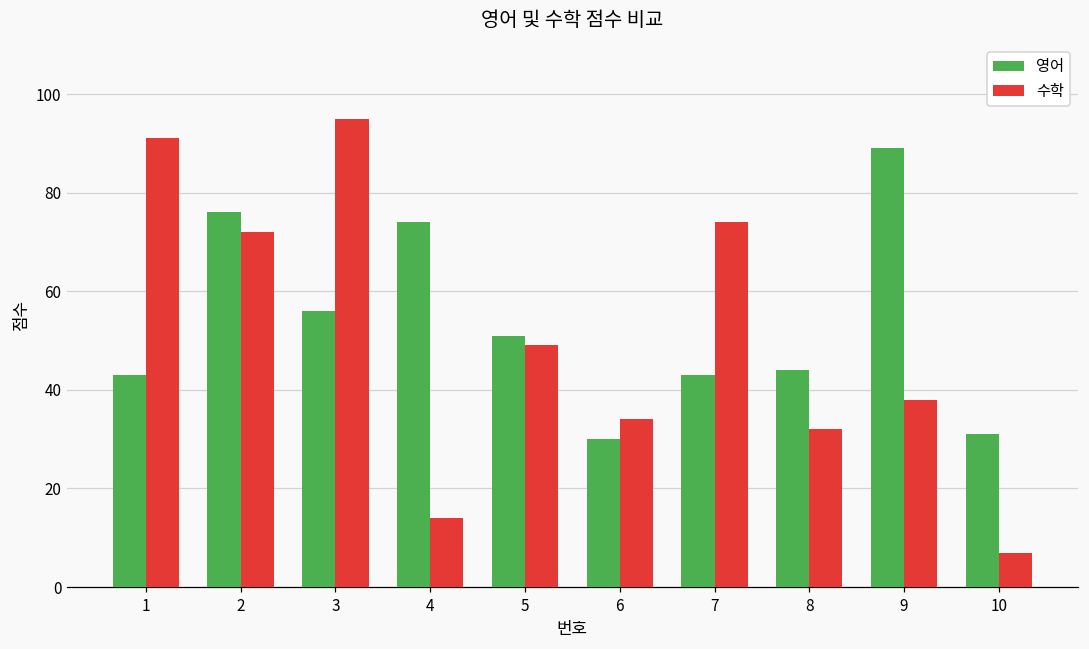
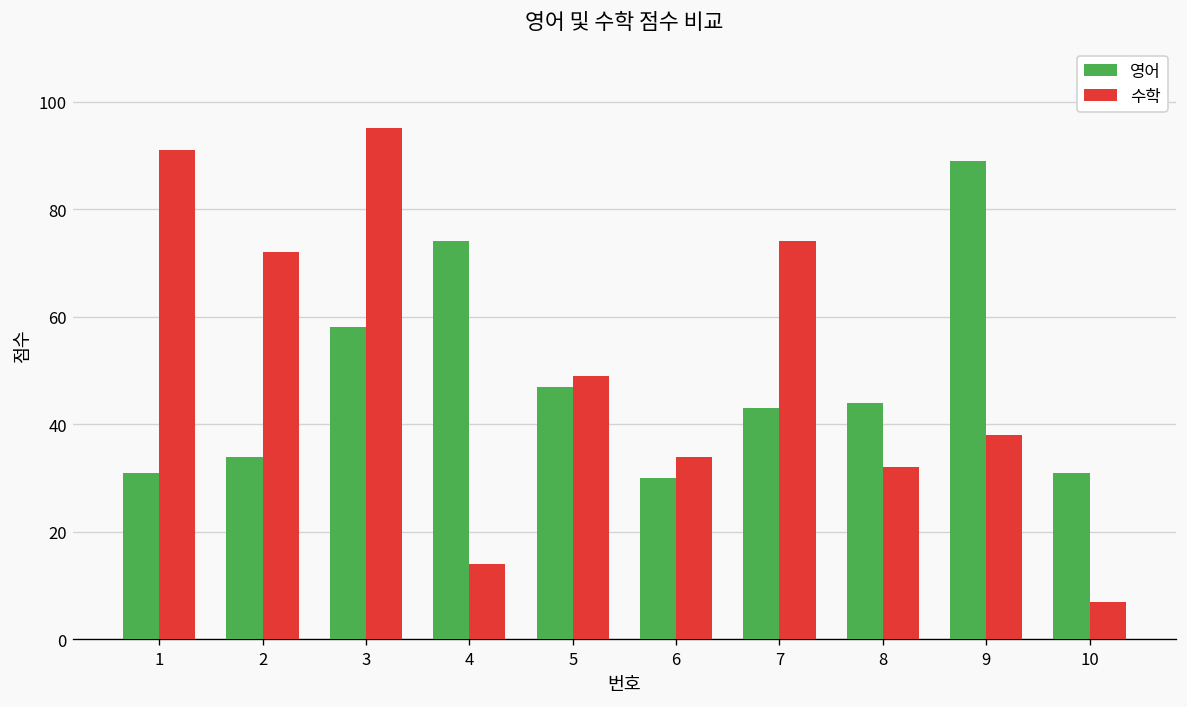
영어, 1: 43 -> 31
영어, 2: 76 -> 34
영어, 3: 56 -> 58
영어, 5: 51 -> 47
